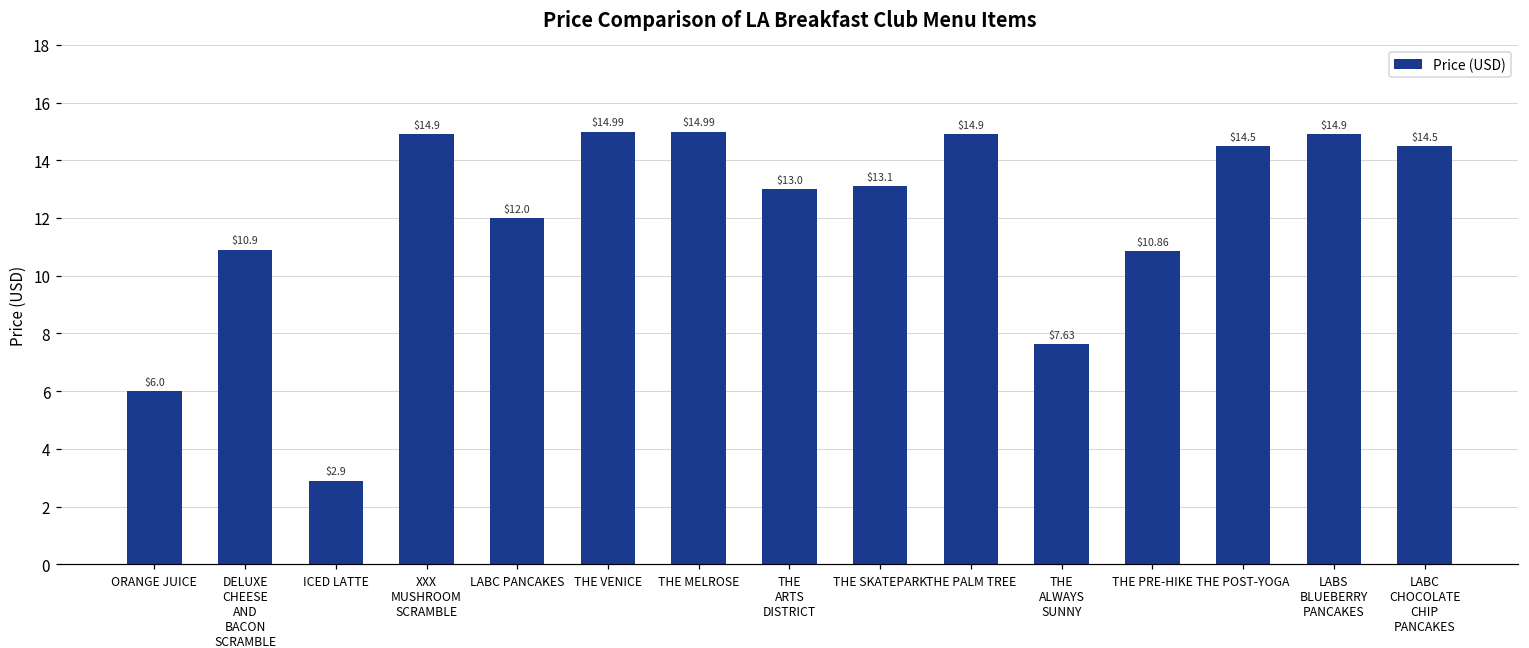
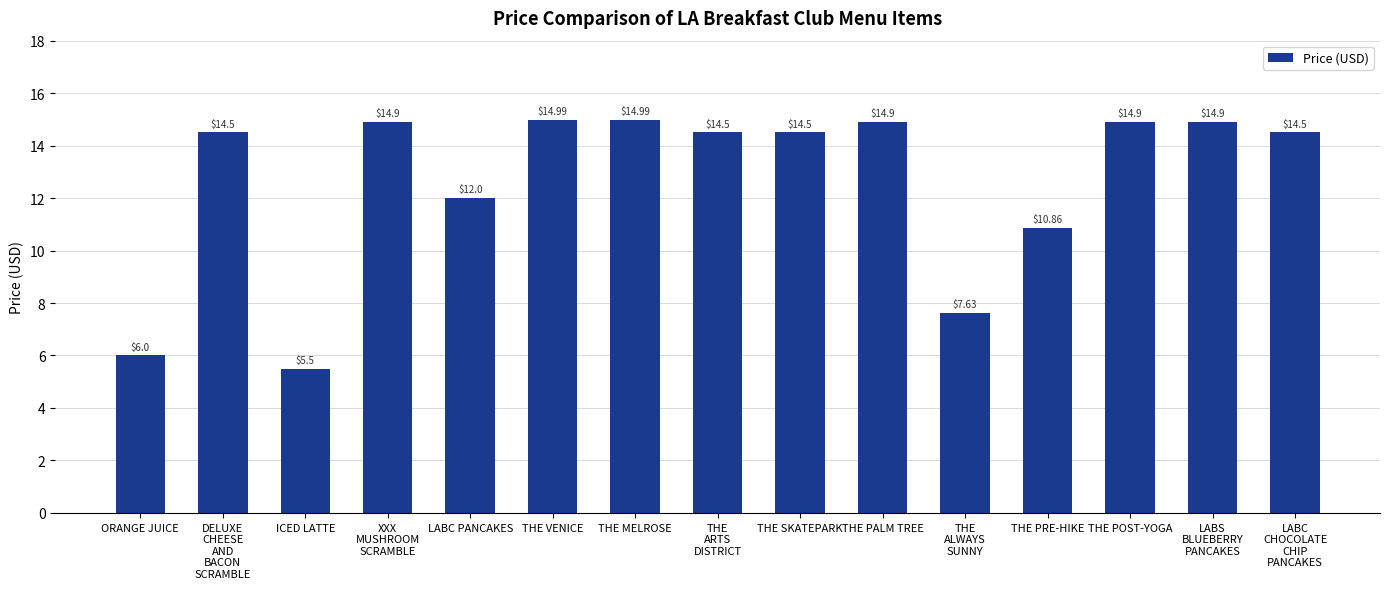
DELUXE CHEESE AND BACON SCRAMBLE: $10.9 -> $14.5
ICED LATTE: $2.9 -> $5.5
THE ARTS DISTRICT: $13.0 -> $14.5
THE SKATEPARK: $13.1 -> $14.5
THE POST-YOGA: $14.5 -> $14.9
